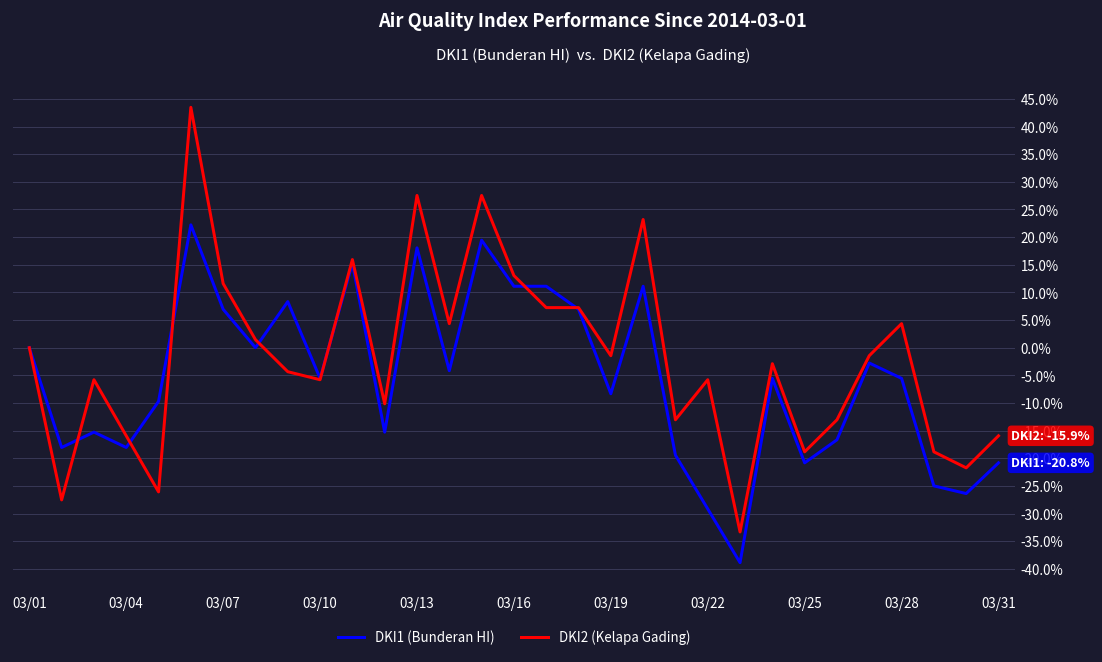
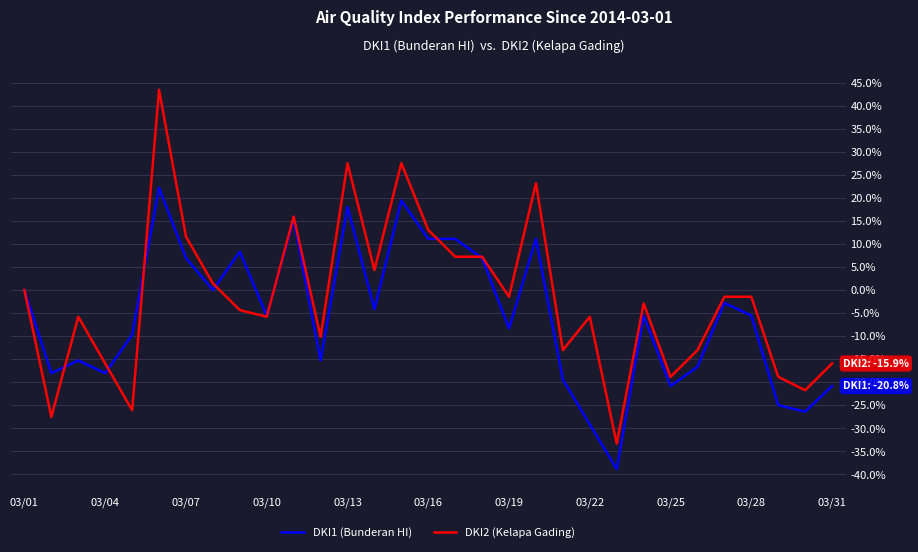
DKI2 (Kelapa Gading), 03/28: 4% -> -1%
